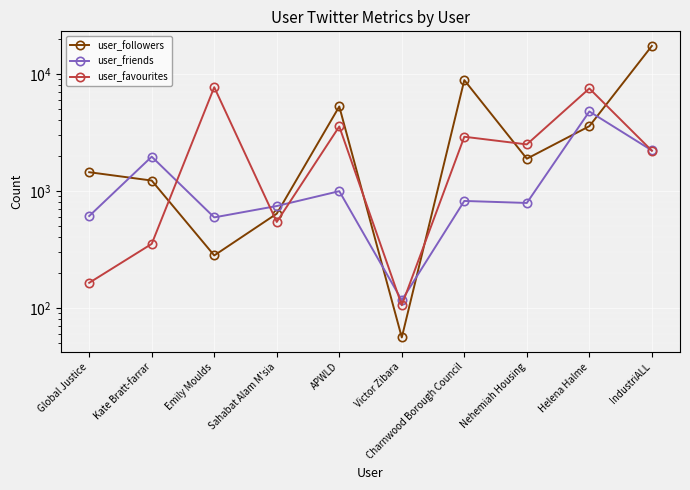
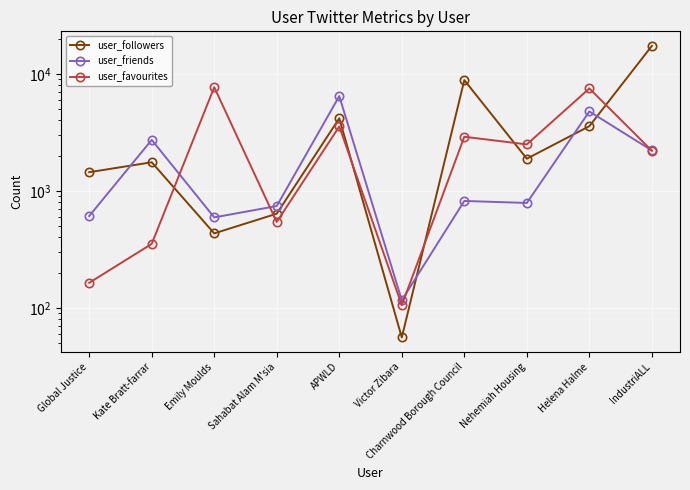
user_followers, Kate Bratt-farrar: 1200 -> 1800
user_friends, Kate Bratt-farrar: 2000 -> 2700
user_followers, Emily Moulds: 280 -> 430
user_followers, APWLD: 5000 -> 4200
user_friends, APWLD: 1000 -> 6000
